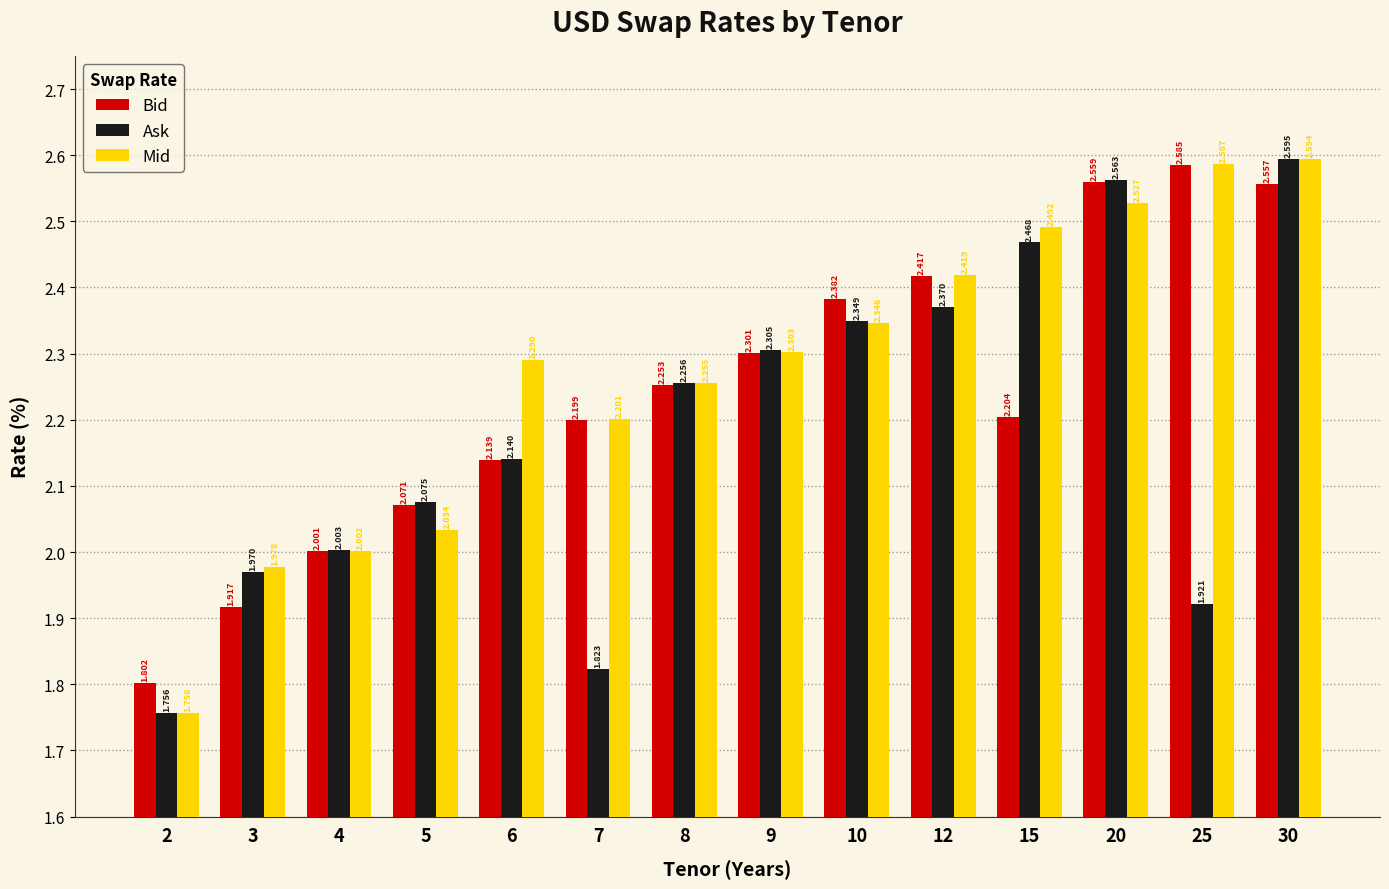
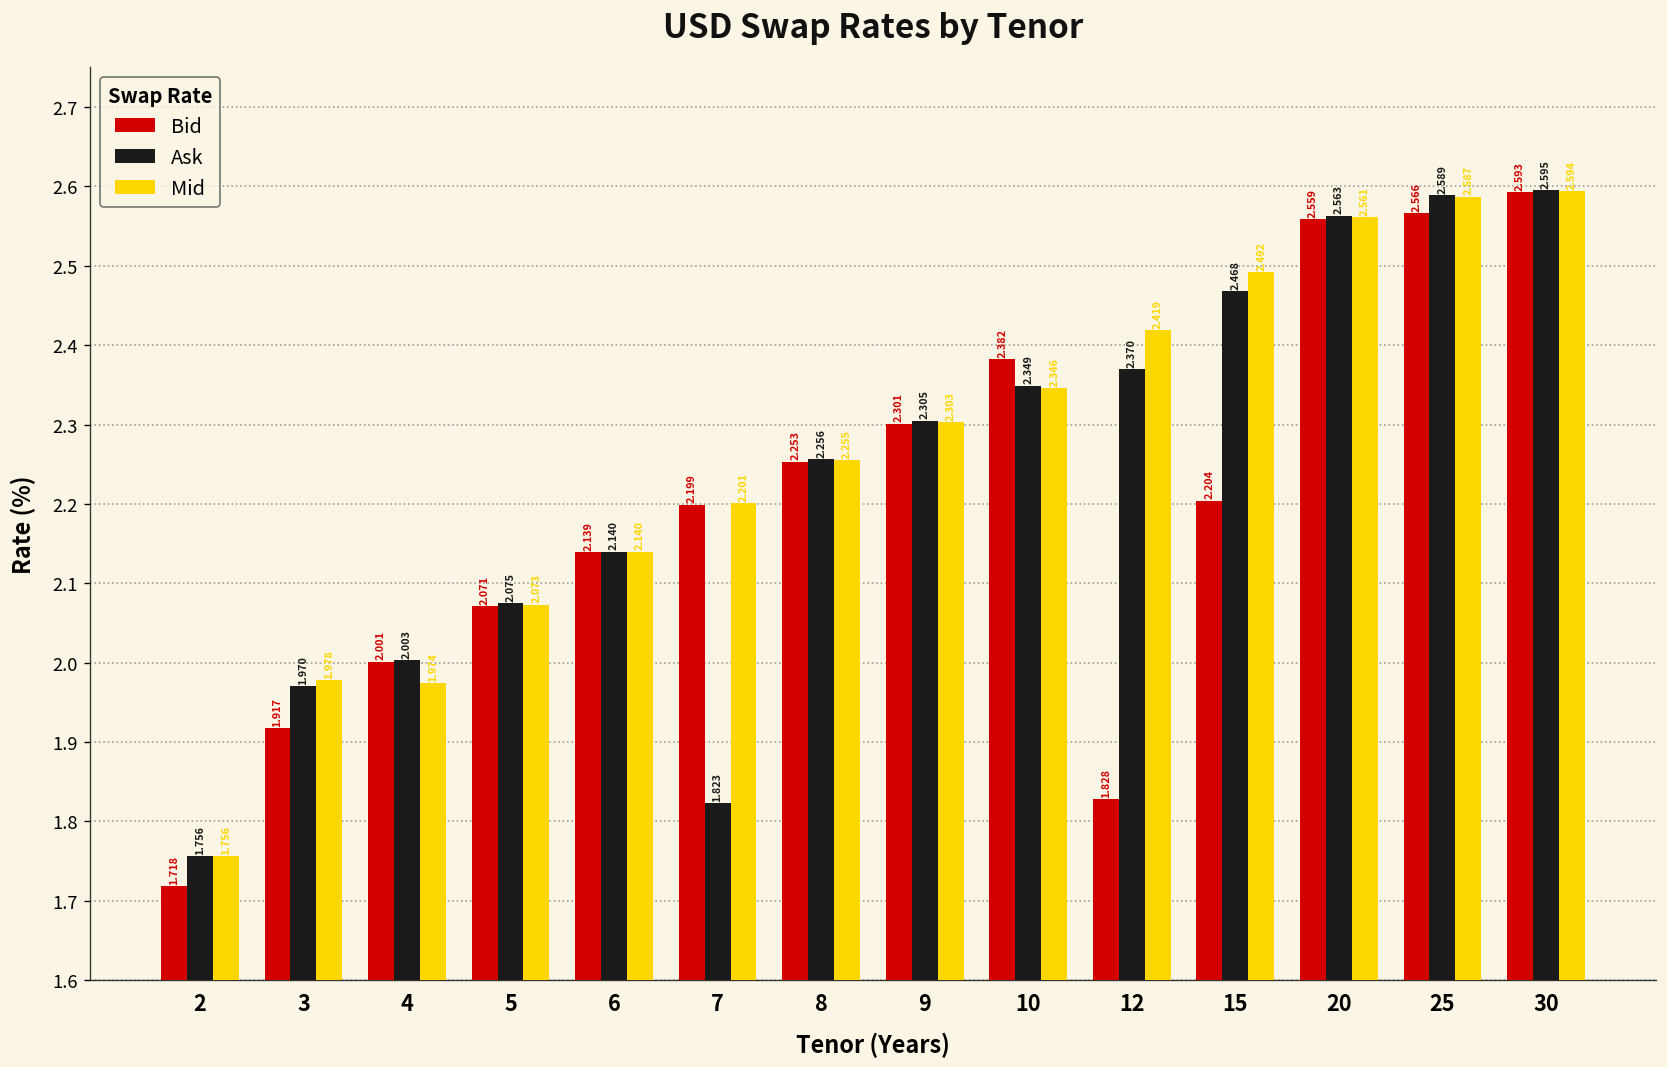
Bid, 2: 1.802 -> 1.718
Mid, 4: 2.002 -> 1.974
Mid, 5: 2.034 -> 2.073
Mid, 6: 2.290 -> 2.140
Bid, 12: 2.417 -> 1.828
Mid, 20: 2.527 -> 2.561
Bid, 25: 2.585 -> 2.566
Ask, 25: 1.921 -> 2.589
Bid, 30: 2.557 -> 2.593
